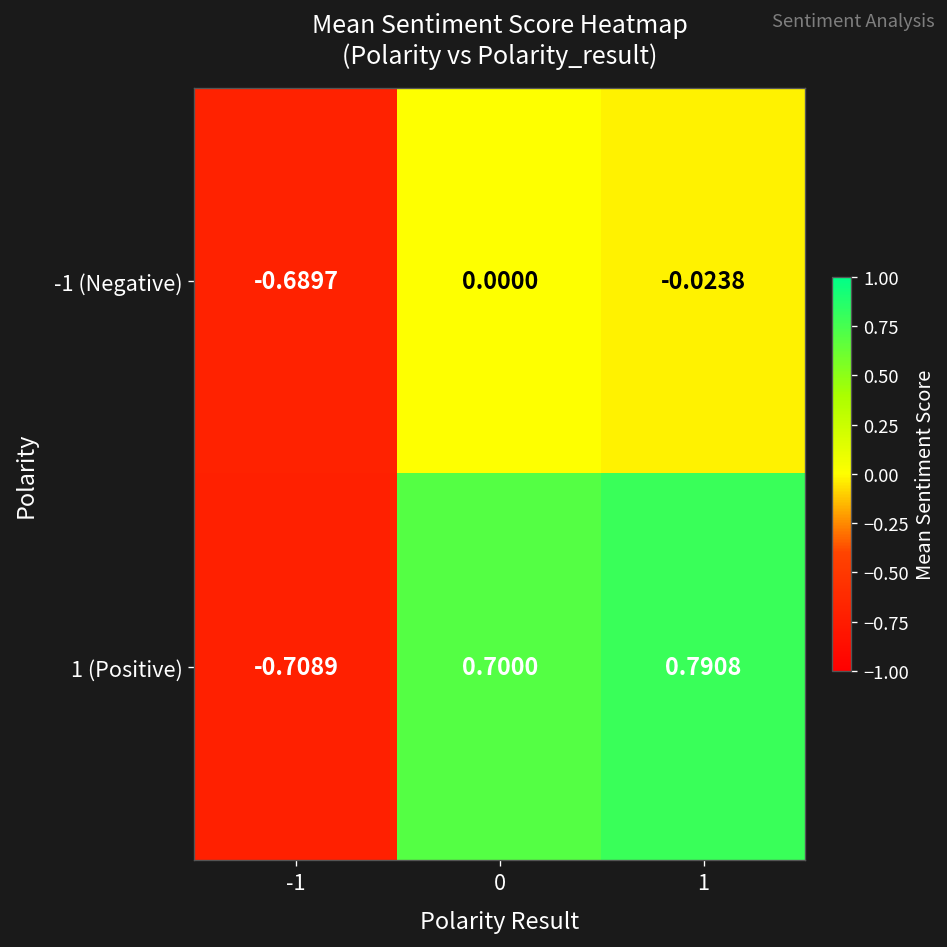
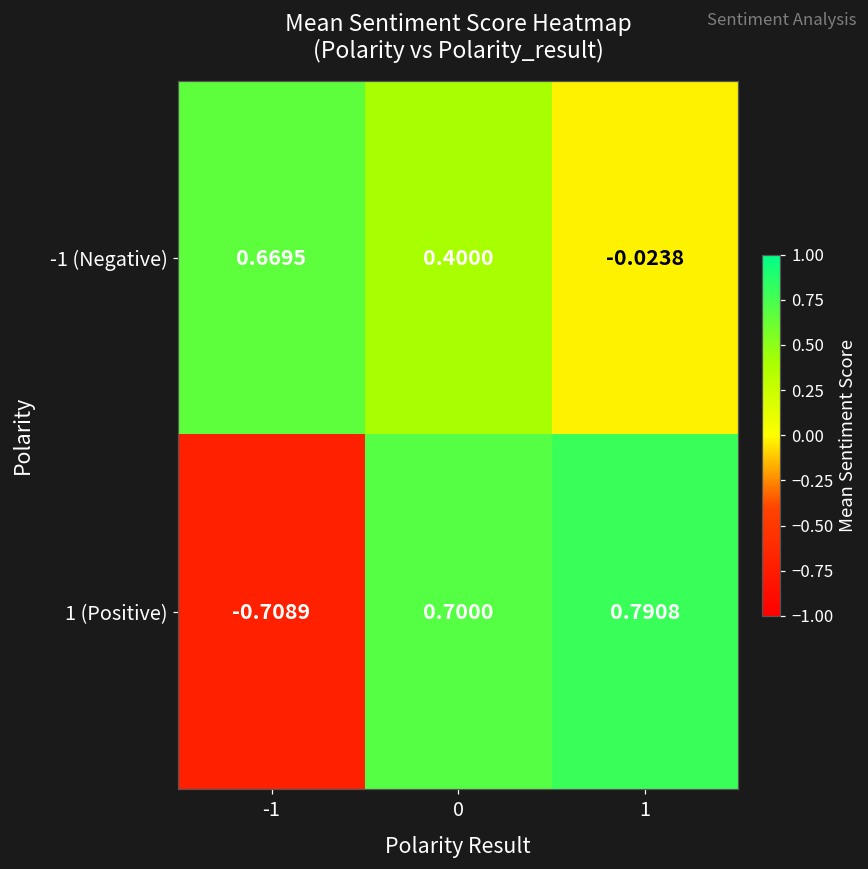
-1 (Negative), -1: -0.6897 -> 0.6695
-1 (Negative), 0: 0.0000 -> 0.4000
